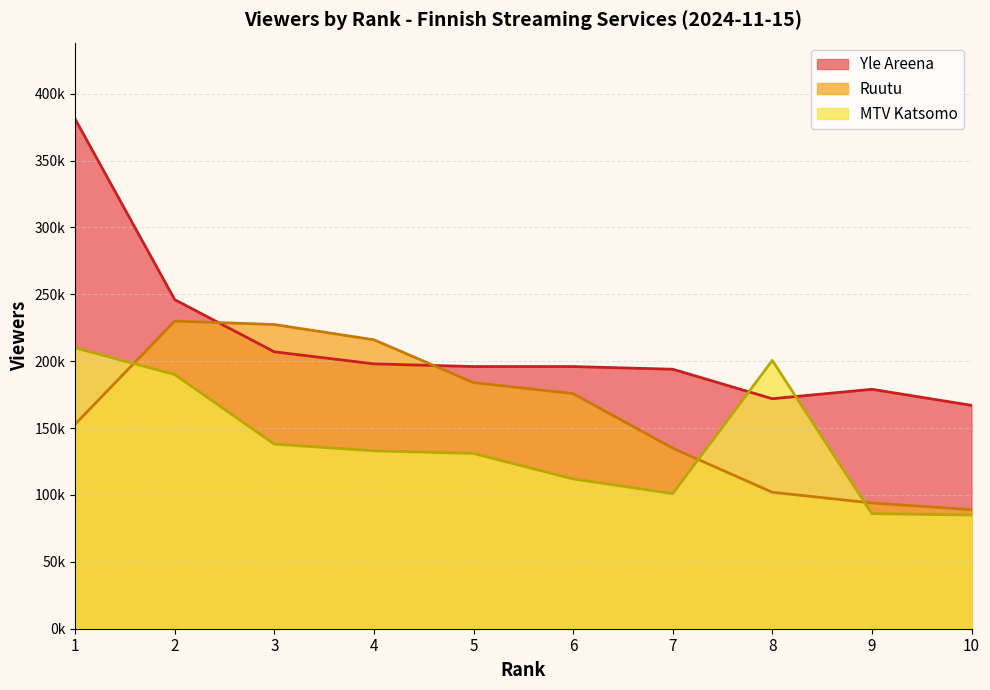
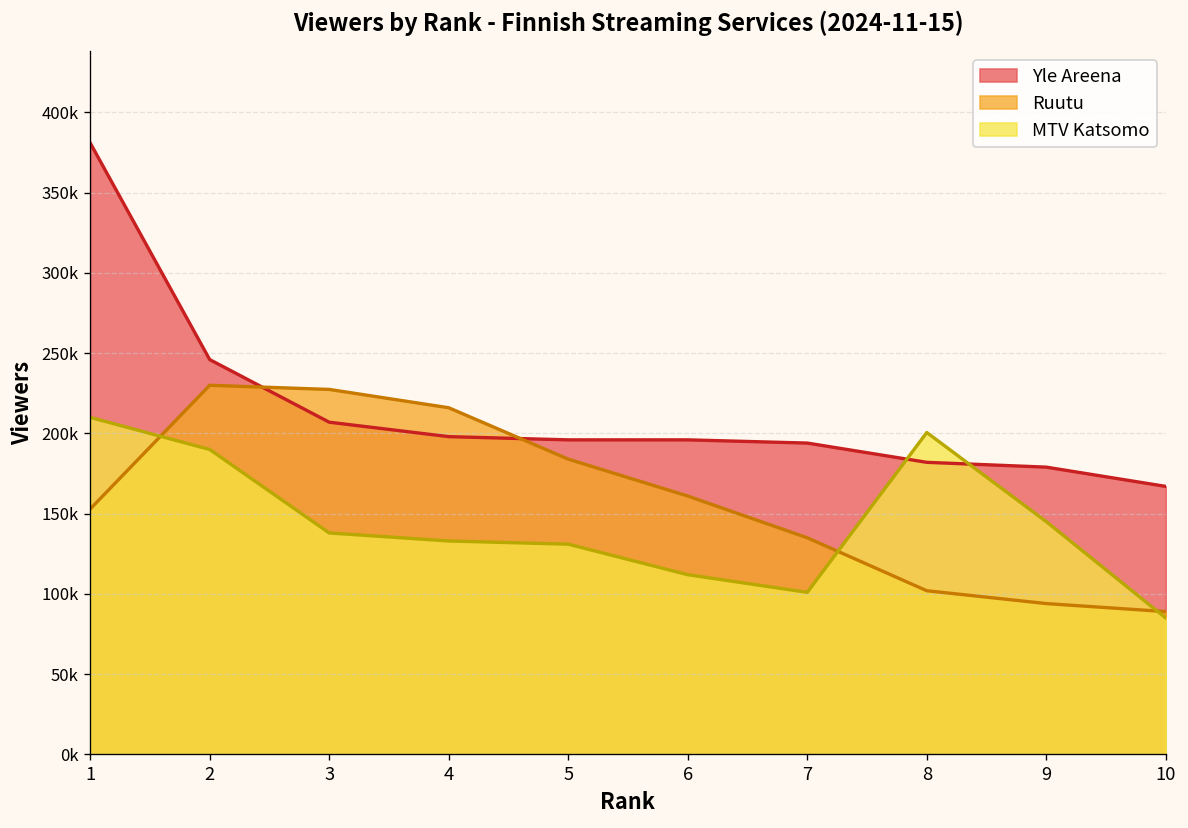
Ruutu, 6: 176000 -> 161000
Yle Areena, 8: 172000 -> 182000
MTV Katsomo, 9: 86000 -> 145000
